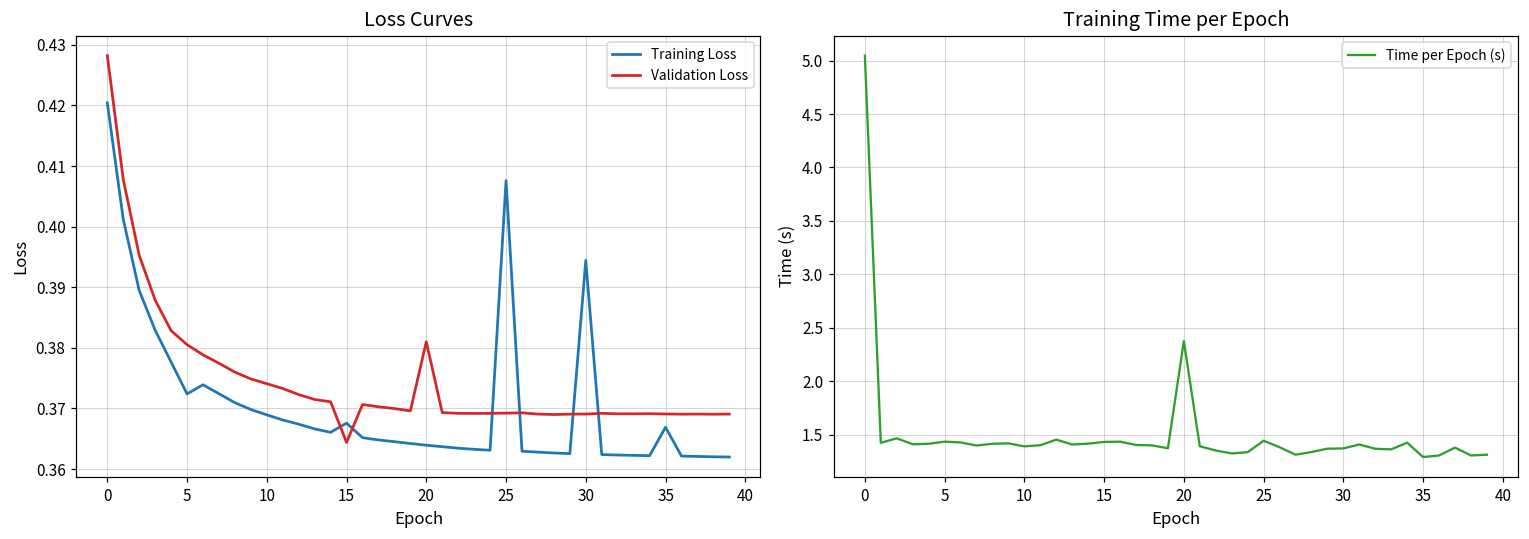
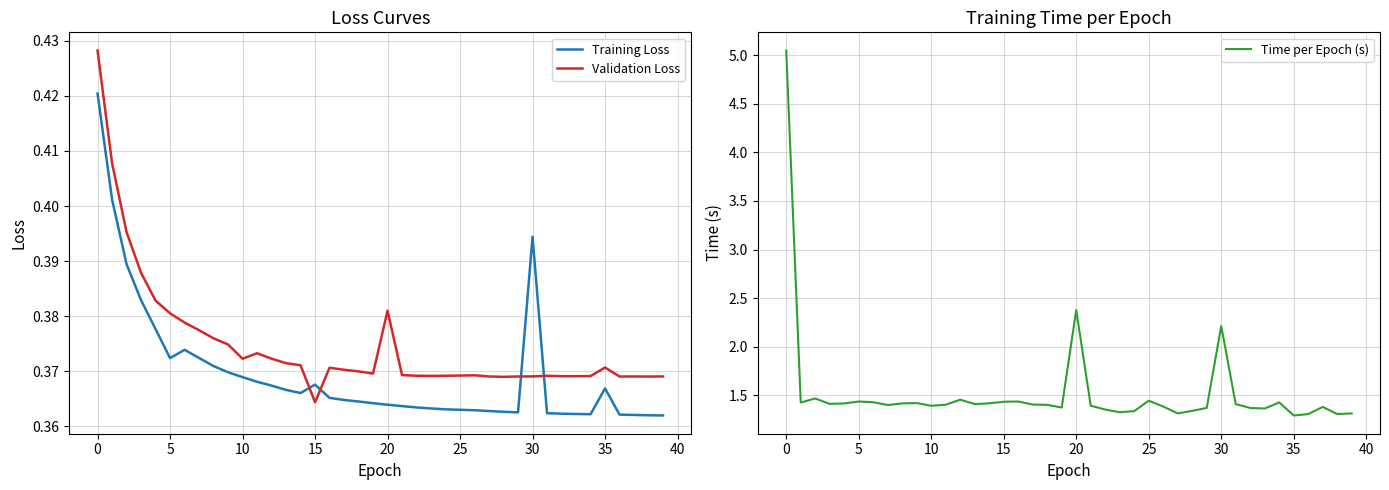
Loss Curves, Validation Loss, 10: 0.374 -> 0.372
Loss Curves, Training Loss, 25: 0.408 -> 0.363
Loss Curves, Validation Loss, 35: 0.369 -> 0.371
Training Time per Epoch, 30: 1.4 -> 2.2
